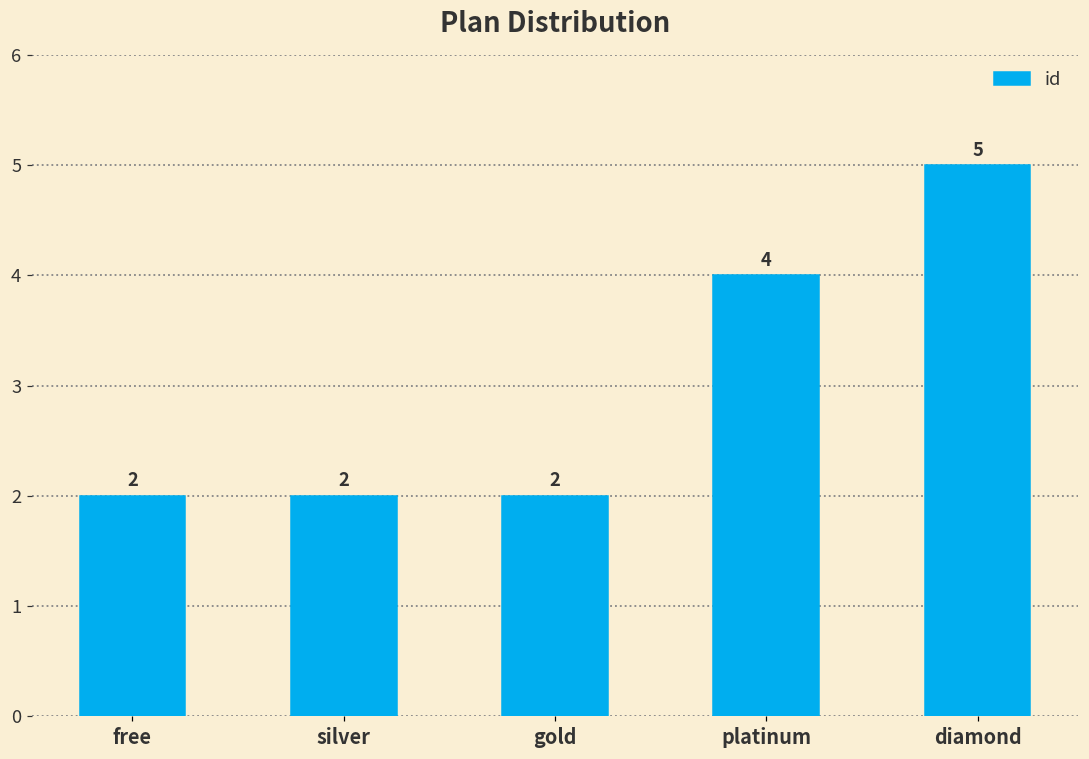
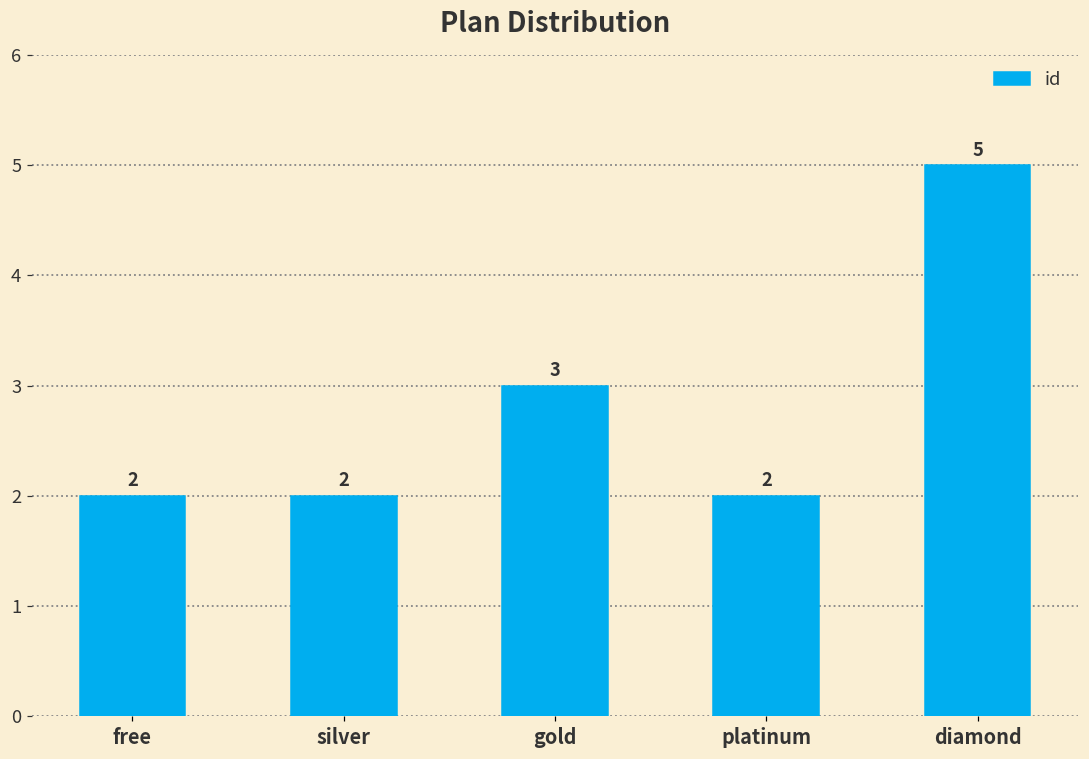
gold: 2 -> 3
platinum: 4 -> 2
